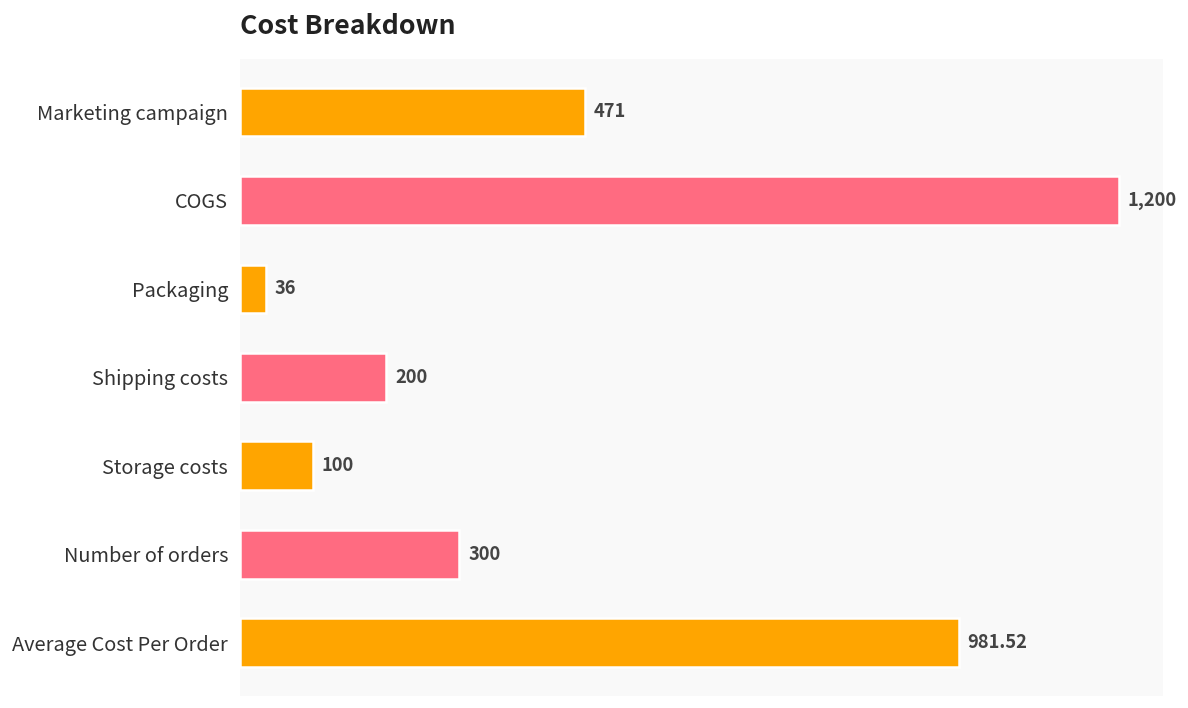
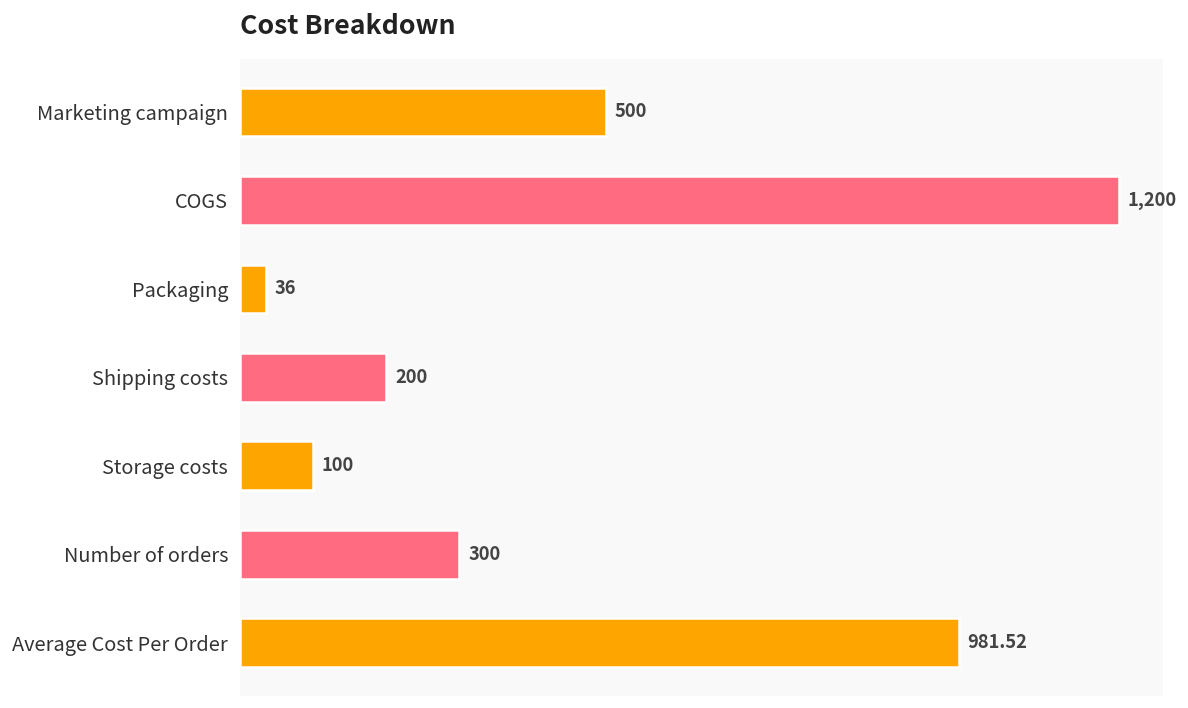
Marketing campaign: 471 -> 500
